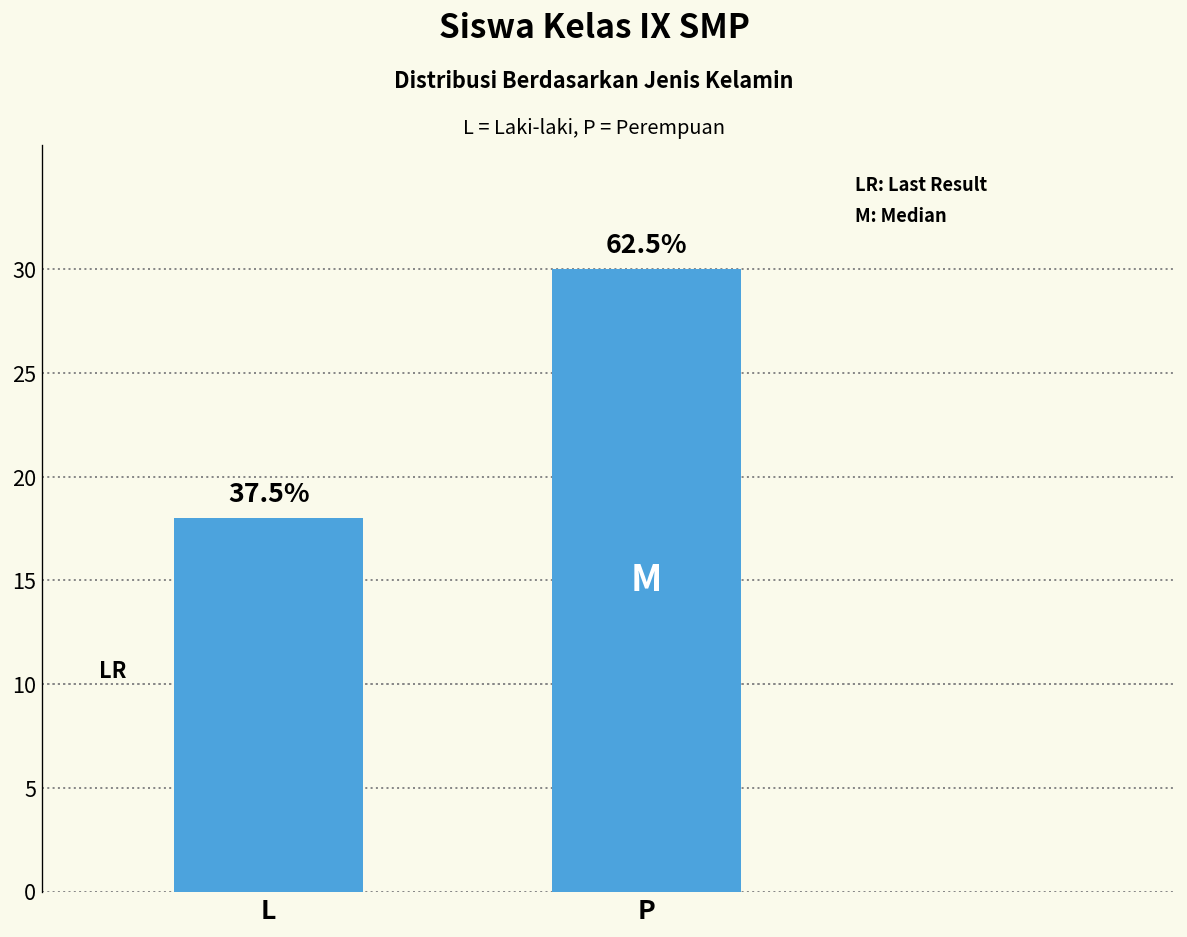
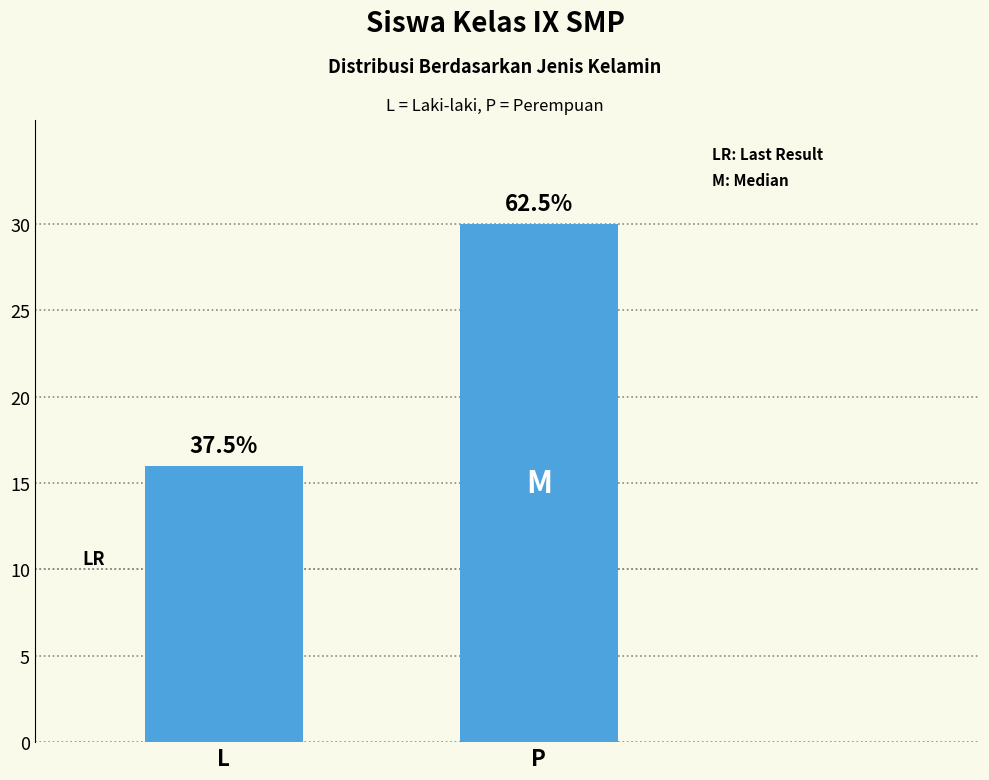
L: 18 -> 16
